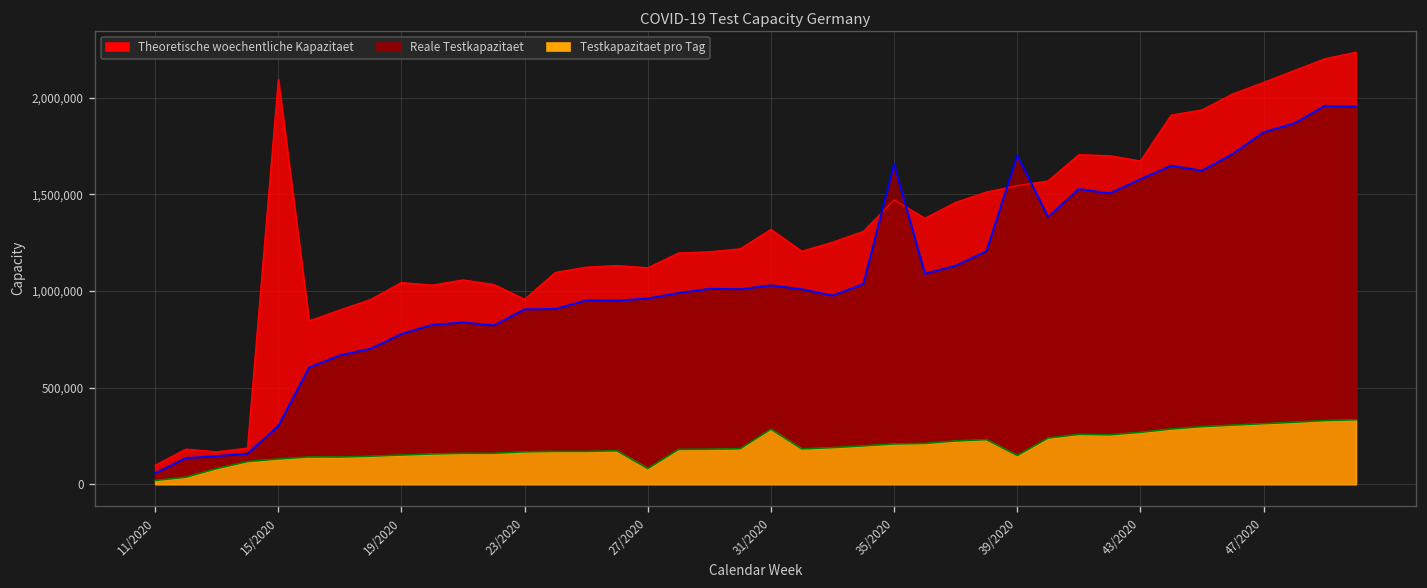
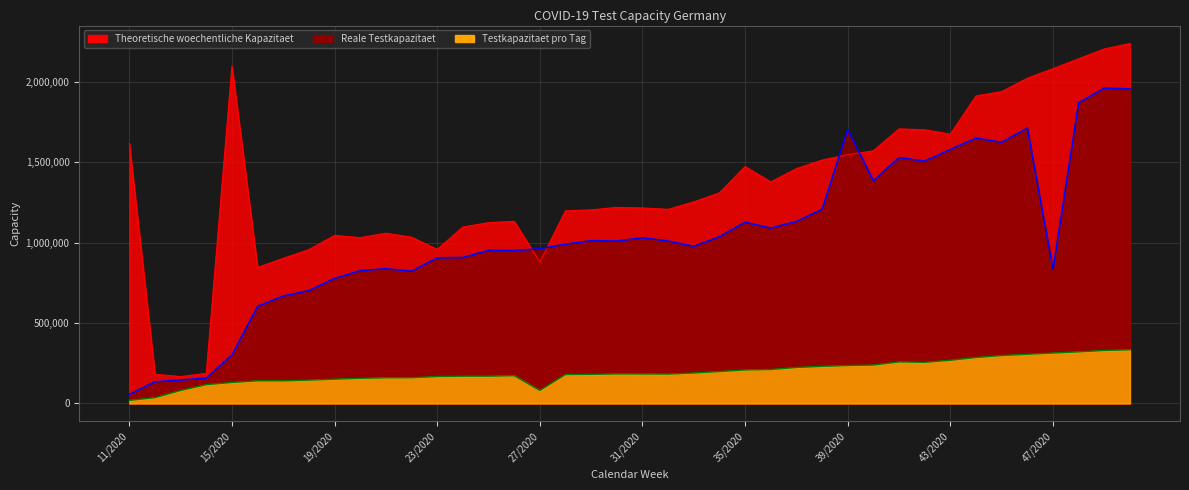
Theoretische woechentliche Kapazitaet, 11/2020: 100,000 -> 1,620,000
Theoretische woechentliche Kapazitaet, 27/2020: 1,120,000 -> 880,000
Theoretische woechentliche Kapazitaet, 31/2020: 1,320,000 -> 1,210,000
Testkapazitaet pro Tag, 31/2020: 280,000 -> 180,000
Reale Testkapazitaet, 35/2020: 1,660,000 -> 1,130,000
Testkapazitaet pro Tag, 39/2020: 150,000 -> 240,000
Reale Testkapazitaet, 47/2020: 1,820,000 -> 830,000
